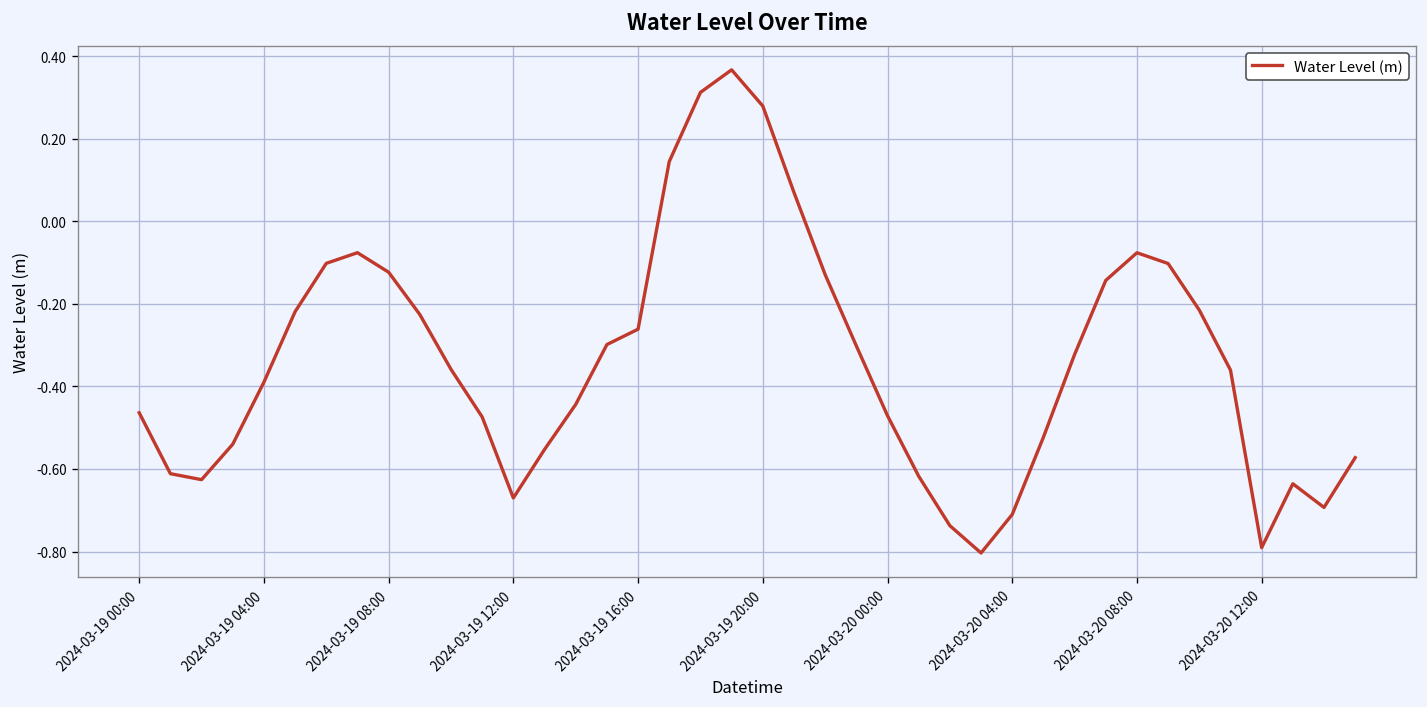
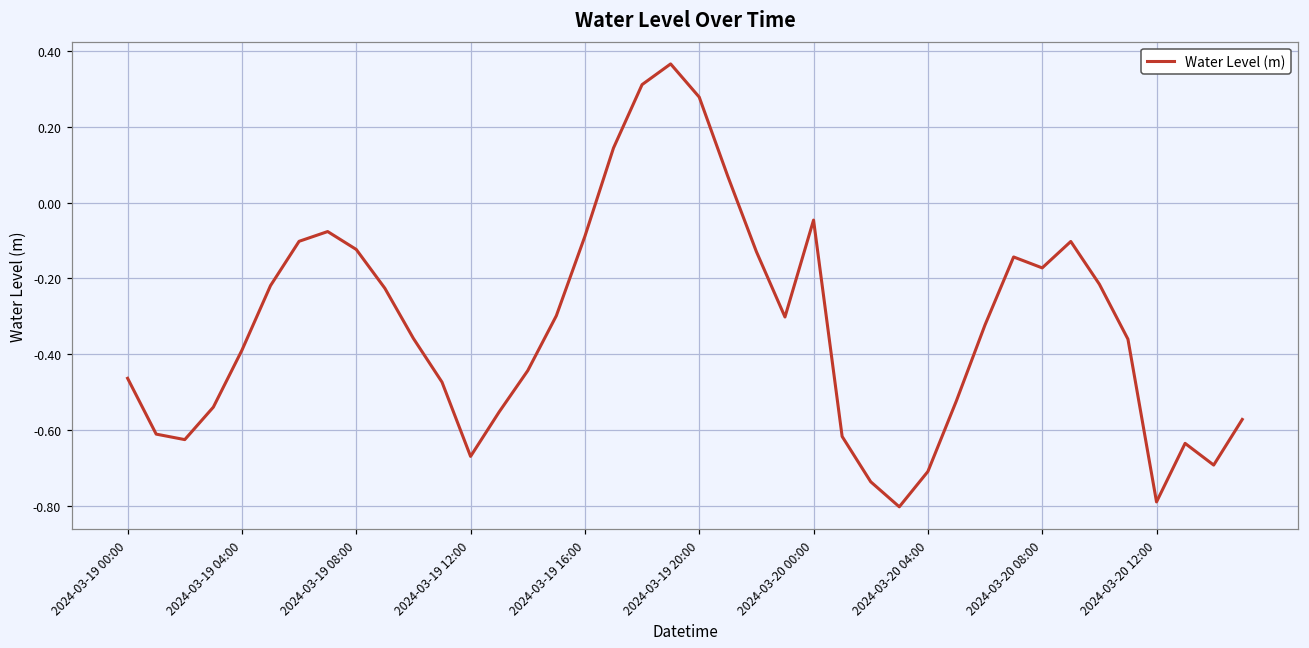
2024-03-19 16:00: -0.26 -> -0.09
2024-03-20 00:00: -0.47 -> -0.05
2024-03-20 08:00: -0.08 -> -0.17
